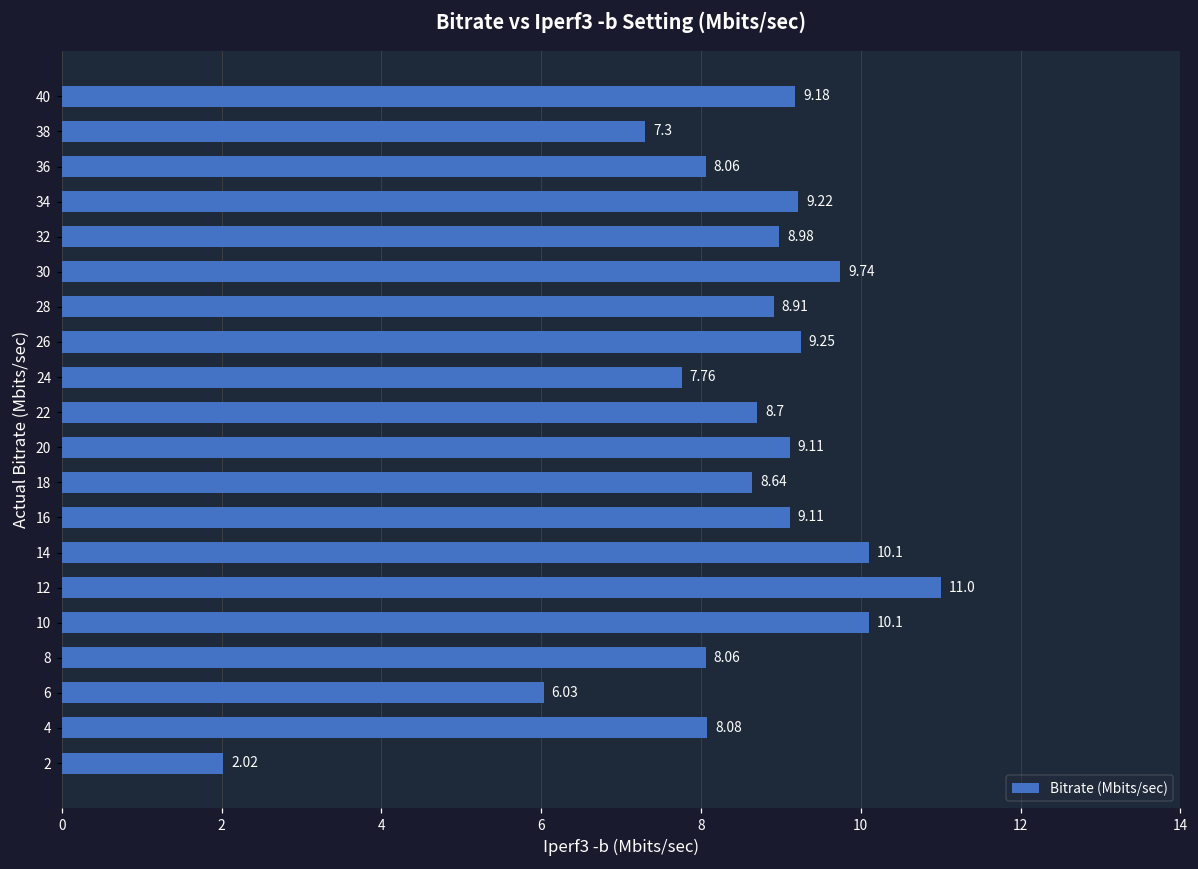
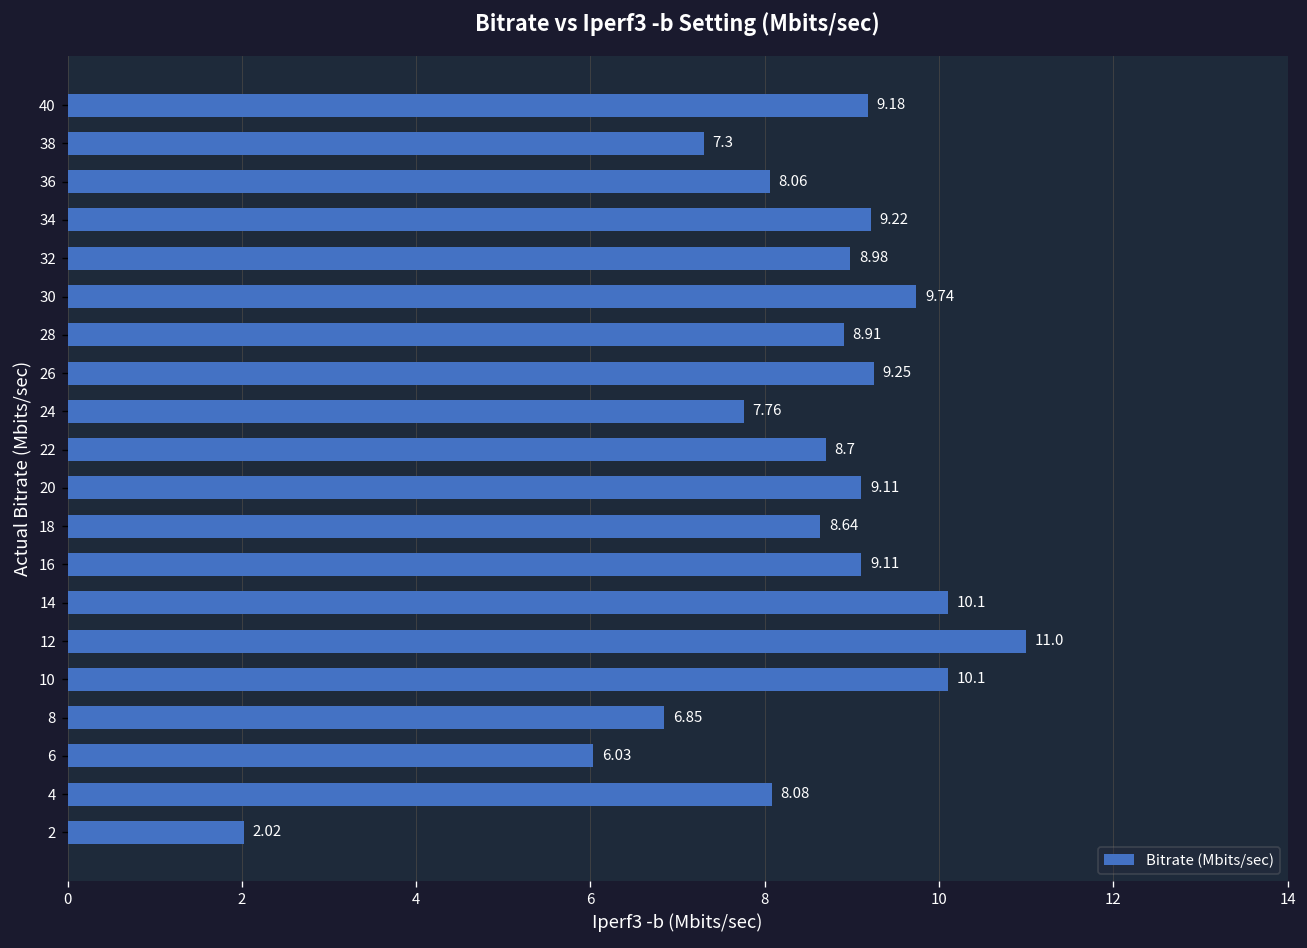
8: 8.06 -> 6.85
